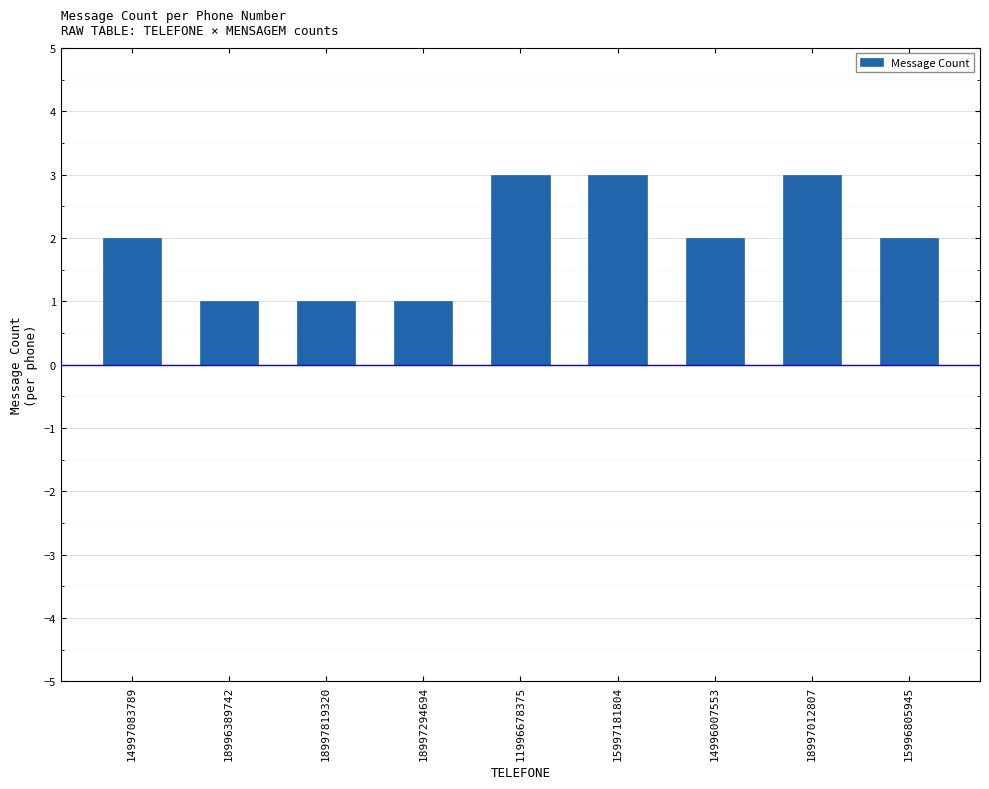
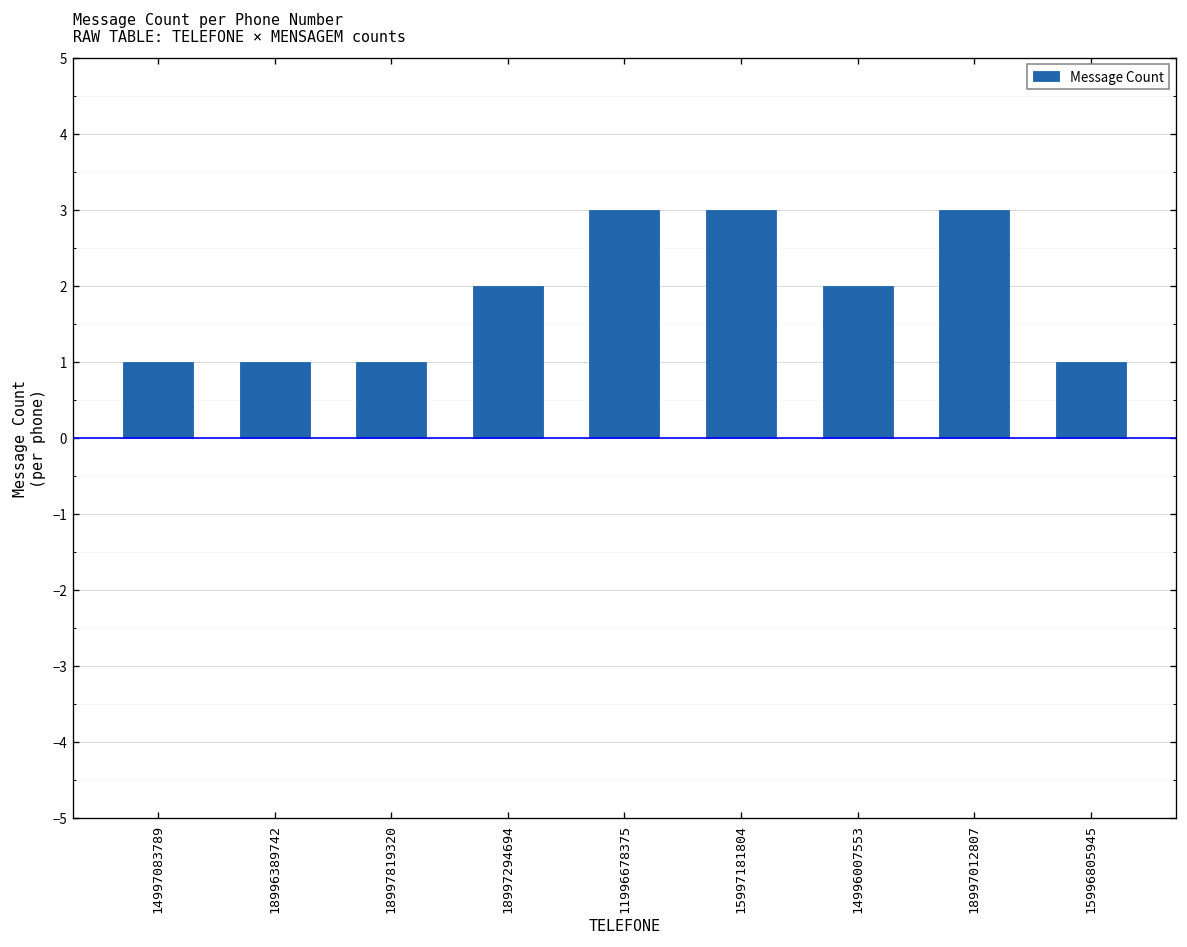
14997083789: 2 -> 1
18997294694: 1 -> 2
15996805945: 2 -> 1
